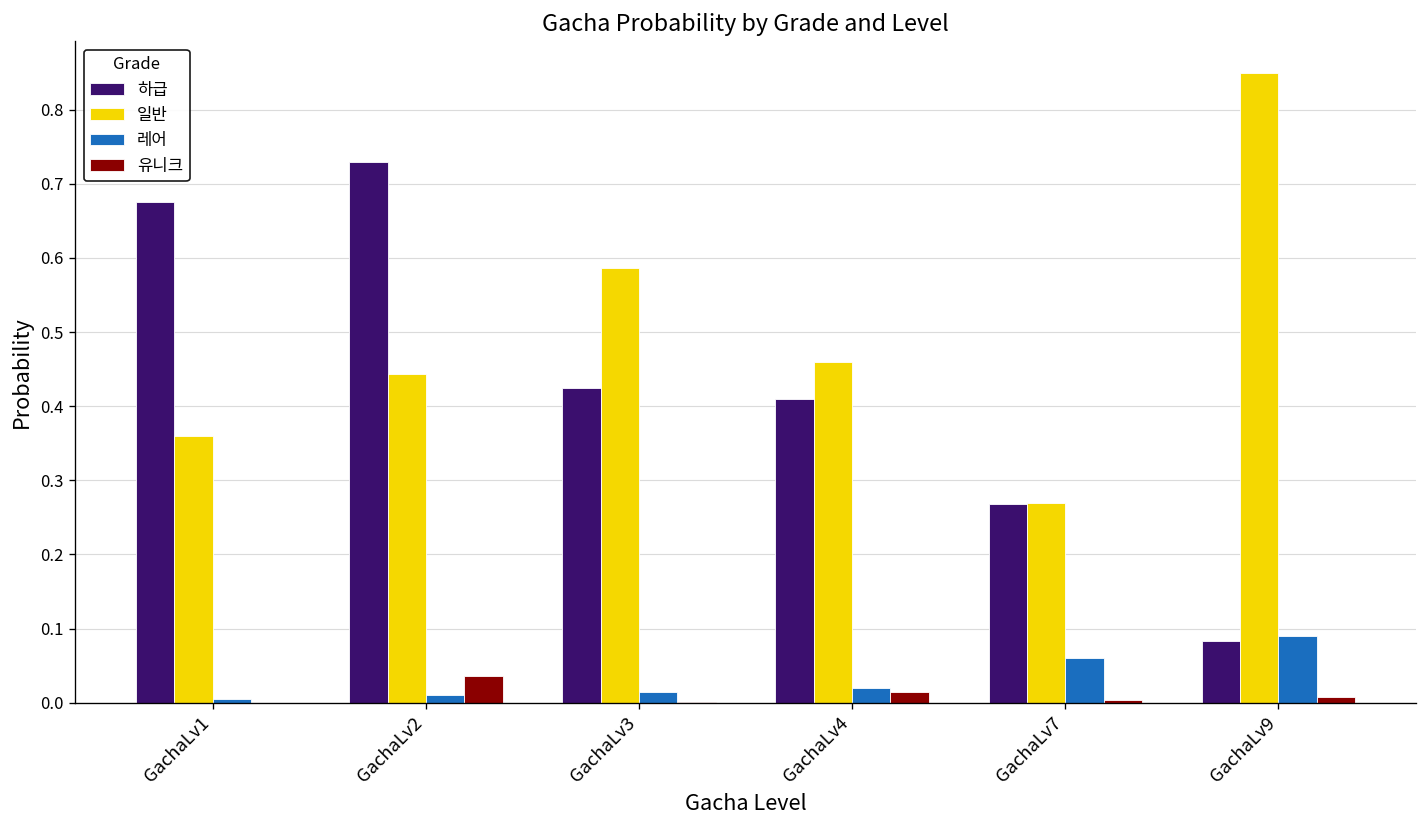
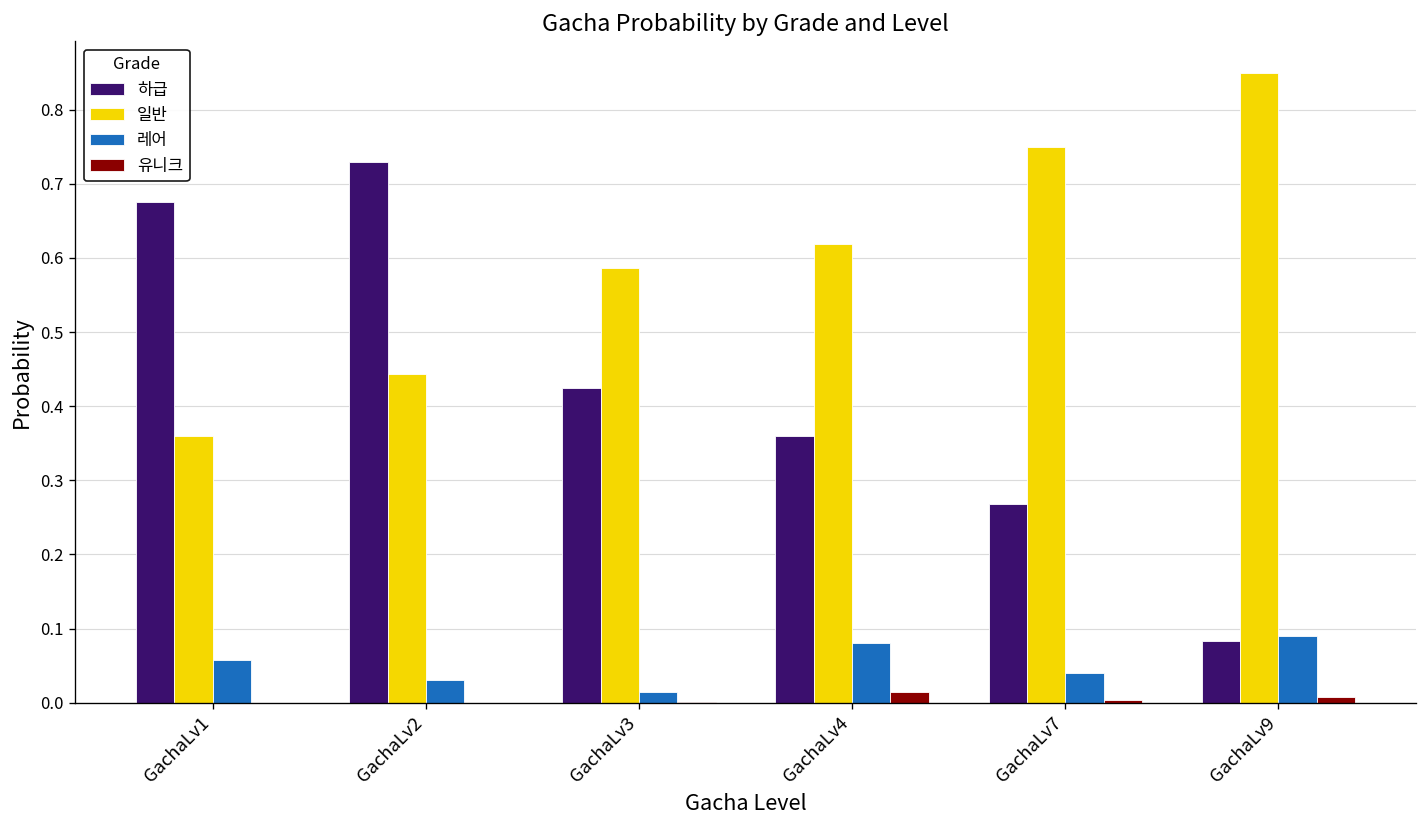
레어, GachaLv1: 0.01 -> 0.06
레어, GachaLv2: 0.01 -> 0.03
유니크, GachaLv2: 0.04 -> 0.00
하급, GachaLv4: 0.41 -> 0.36
일반, GachaLv4: 0.46 -> 0.62
레어, GachaLv4: 0.02 -> 0.08
일반, GachaLv7: 0.27 -> 0.75
레어, GachaLv7: 0.06 -> 0.04
